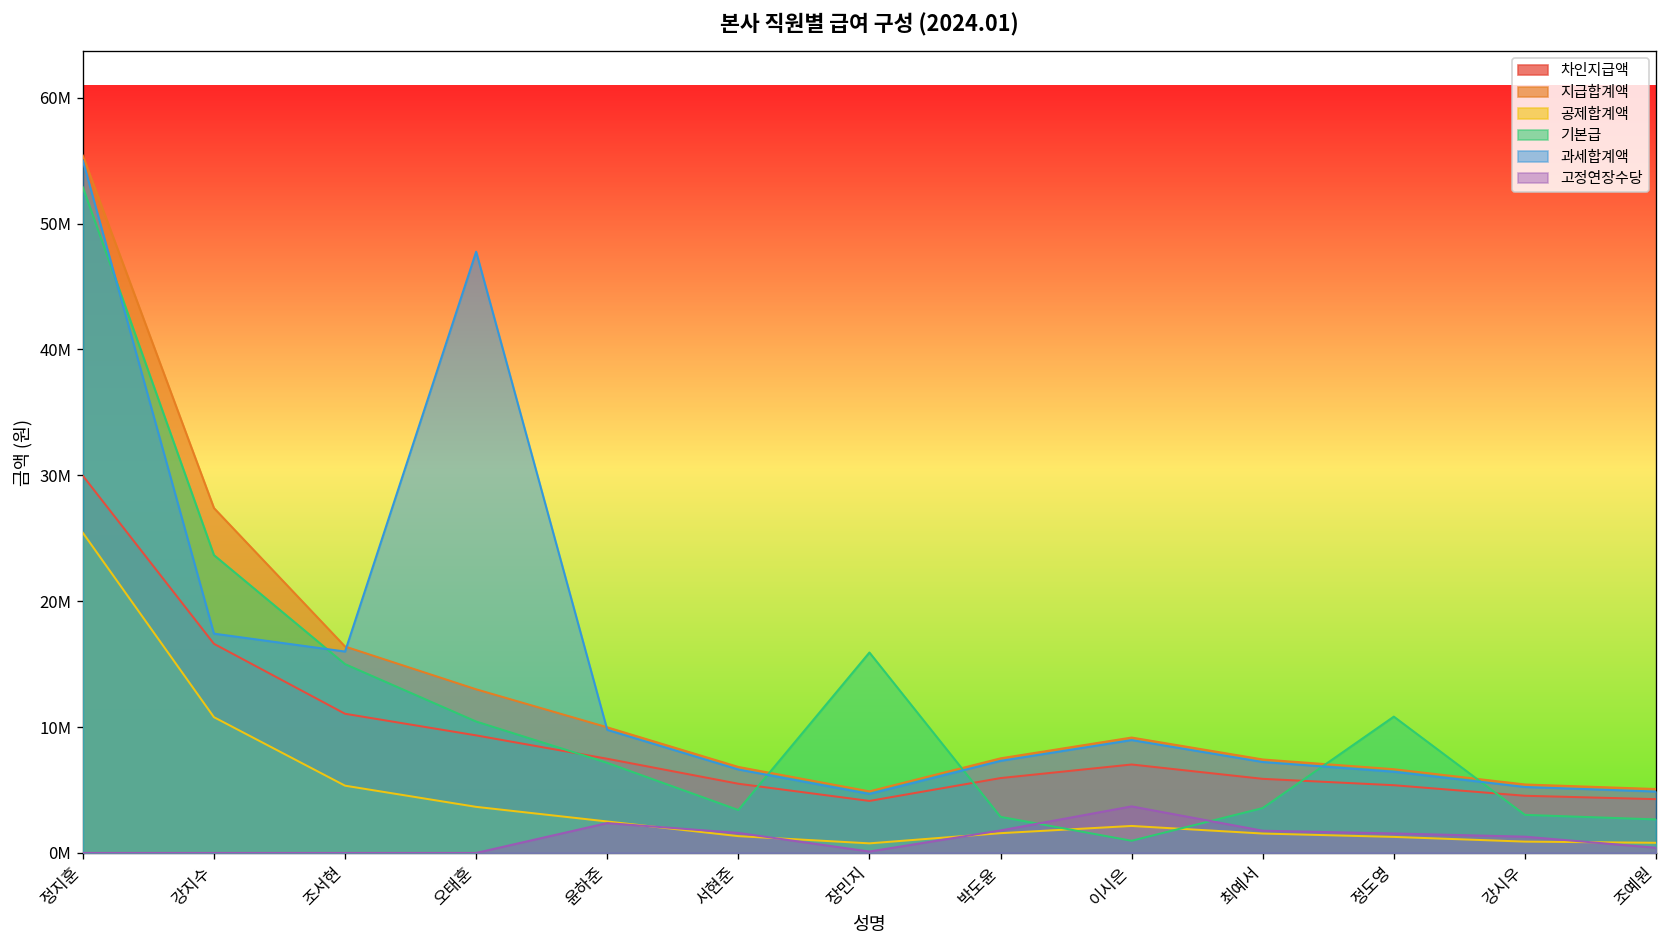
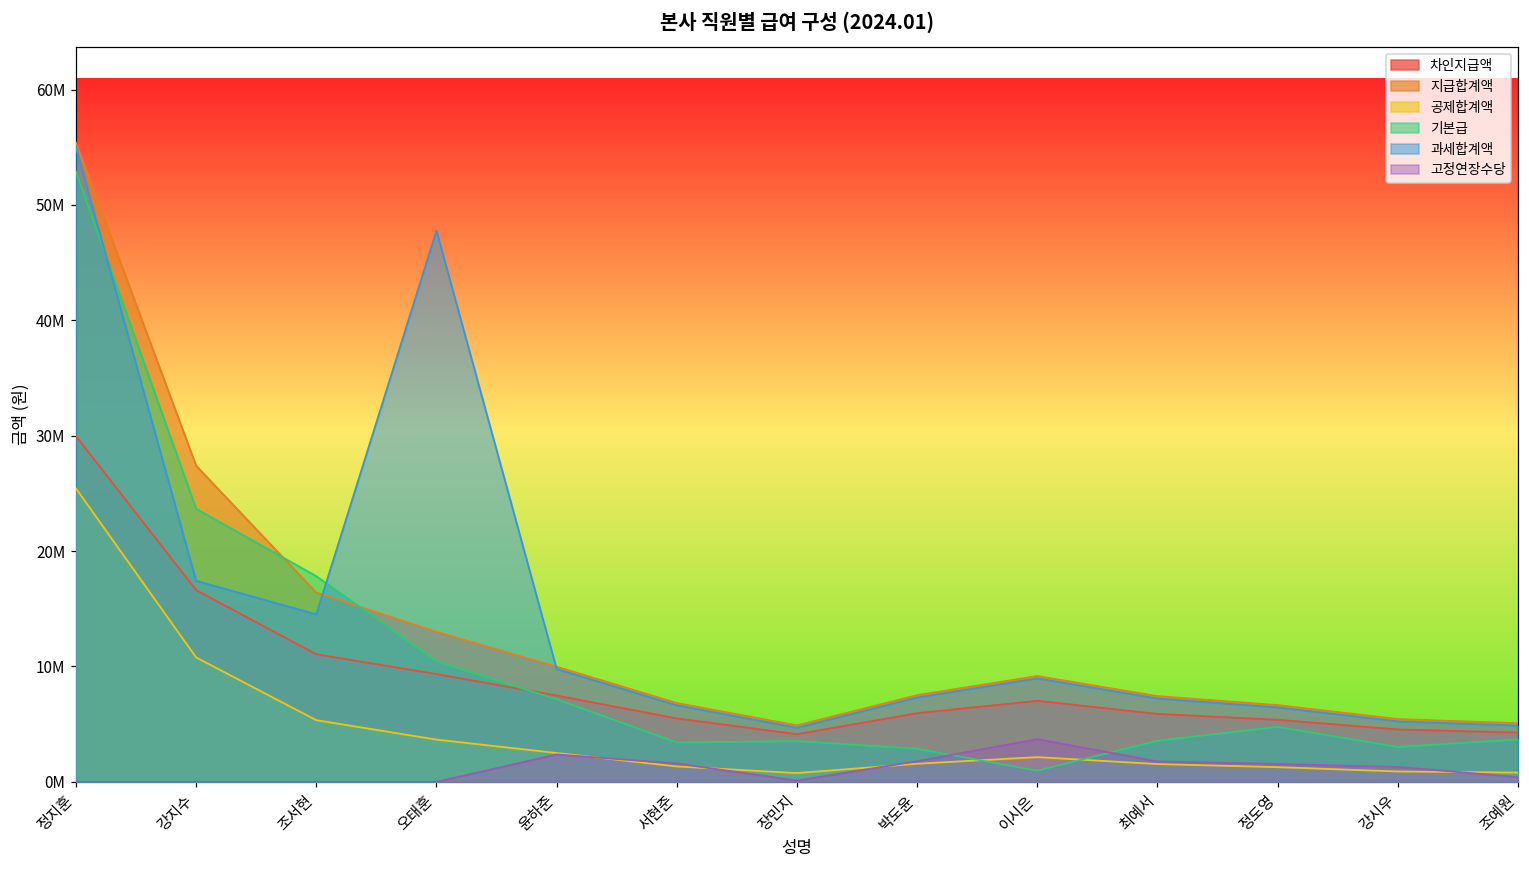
기본급, 조서현: 15000000 -> 17800000
과세합계액, 조서현: 16000000 -> 14500000
기본급, 장민지: 15900000 -> 3500000
기본급, 정도영: 10800000 -> 4800000
기본급, 조예원: 2700000 -> 3700000
